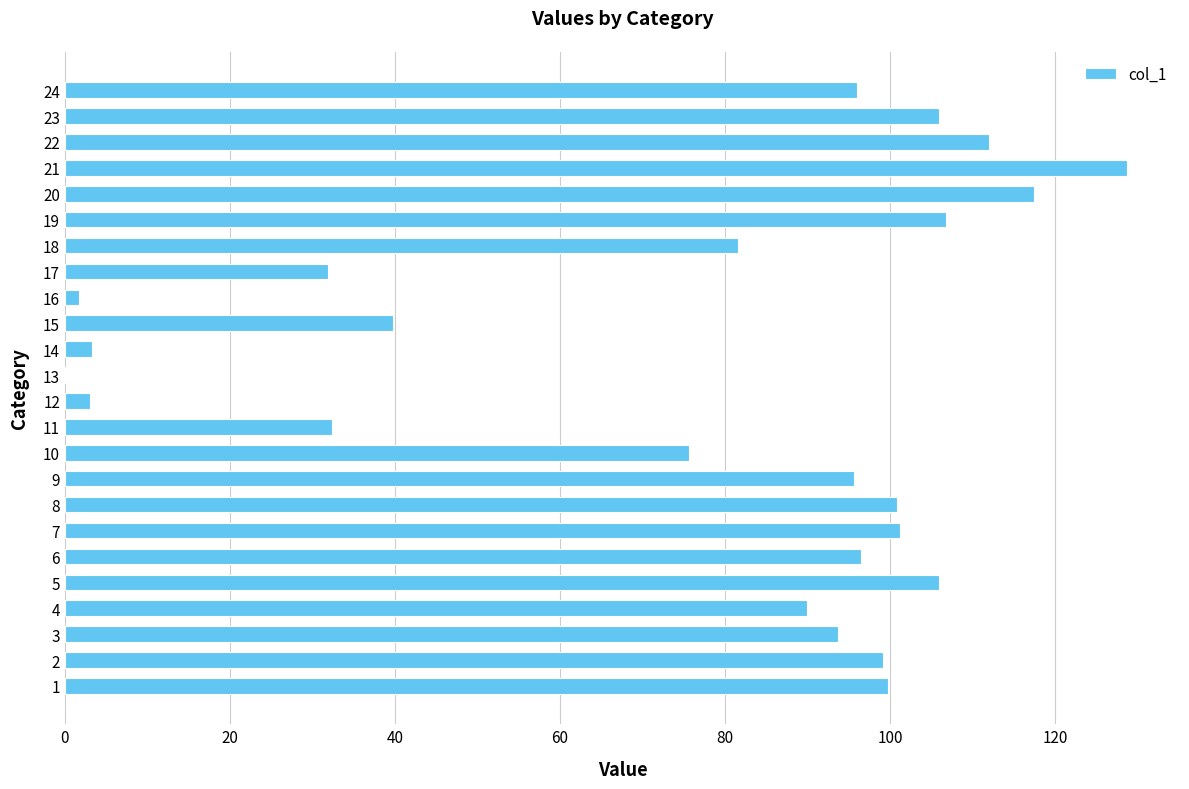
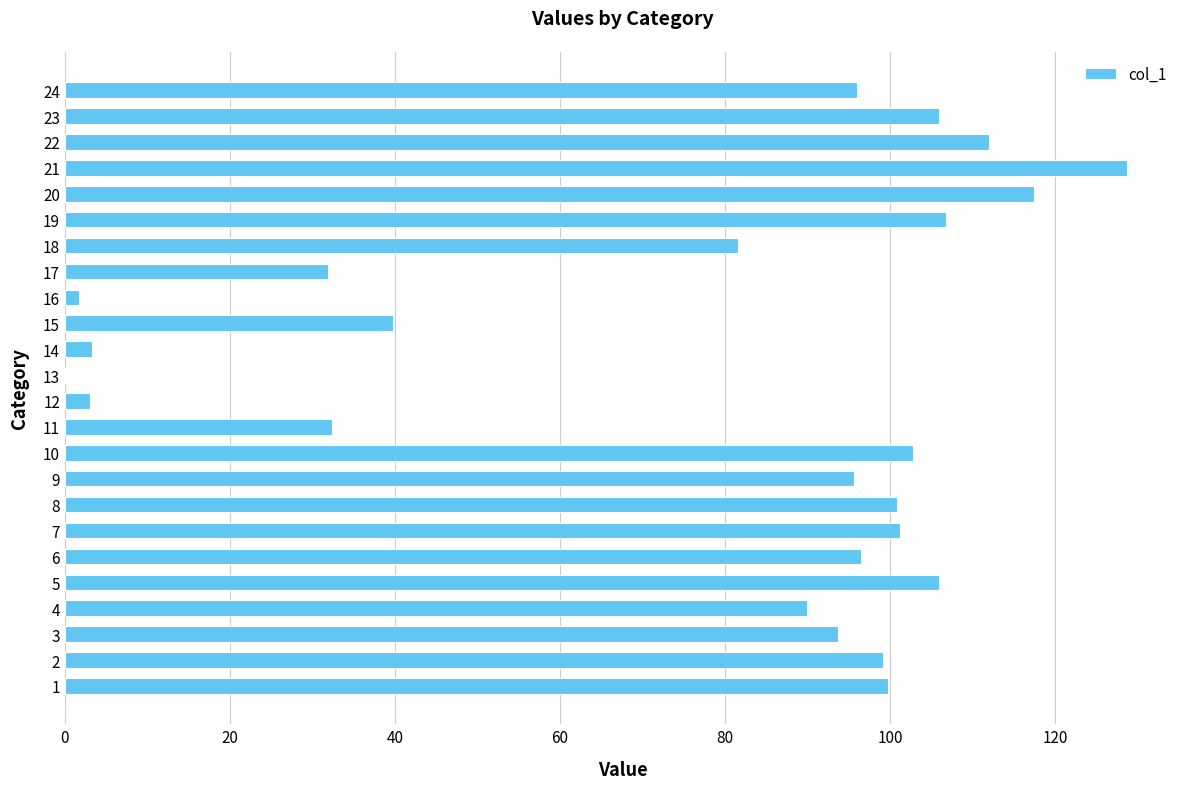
10: 76 -> 103
